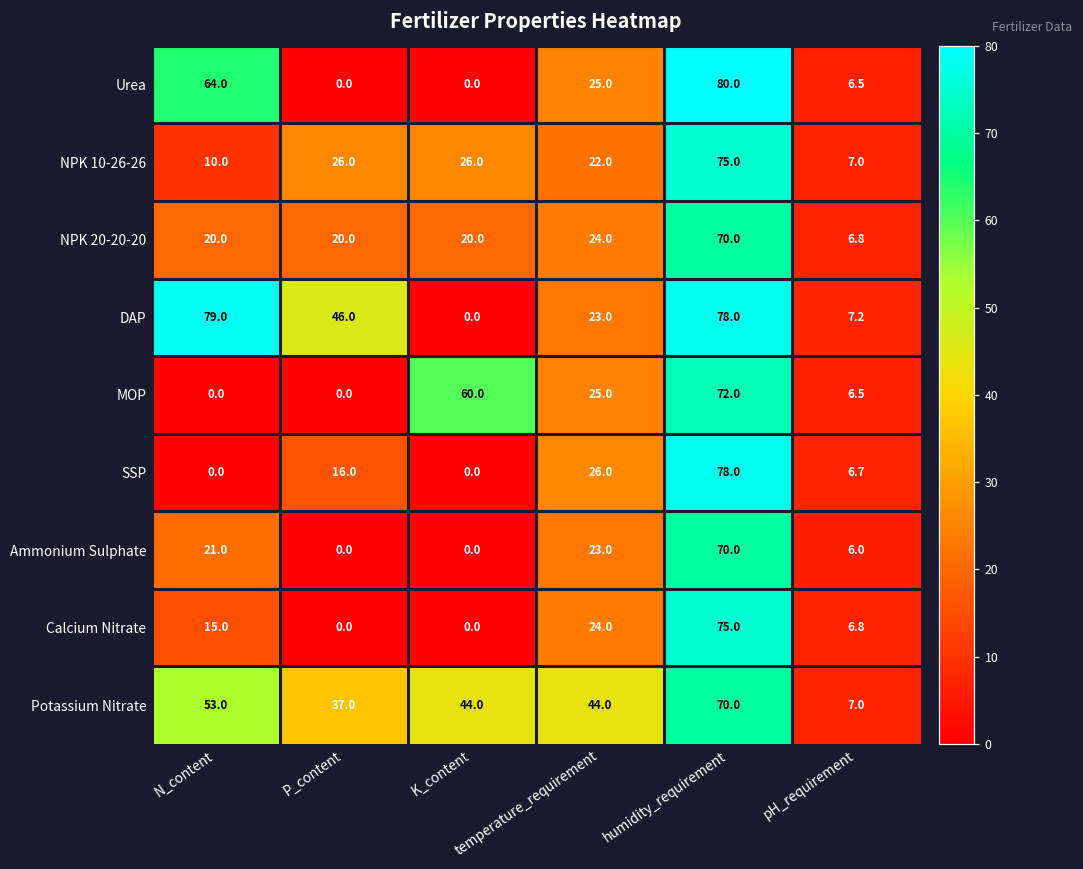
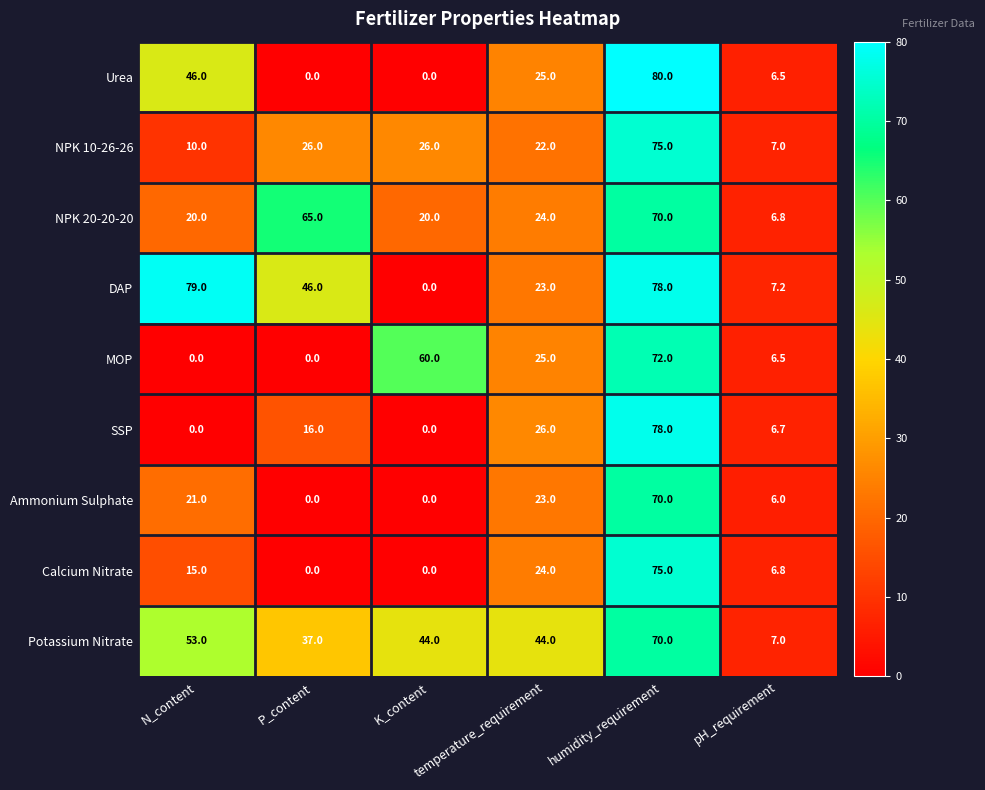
Urea, N_content: 64.0 -> 46.0
NPK 20-20-20, P_content: 20.0 -> 65.0
